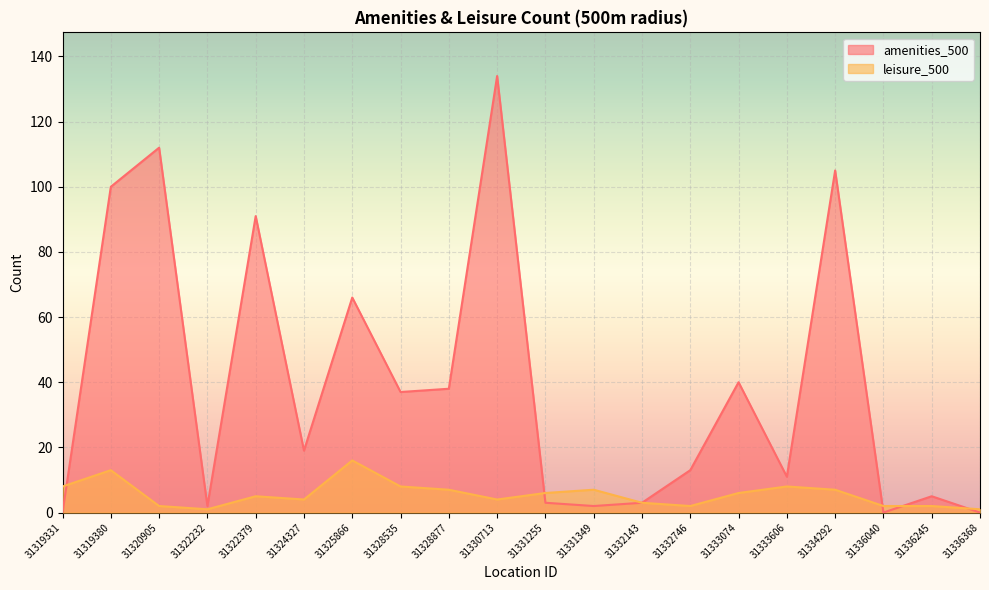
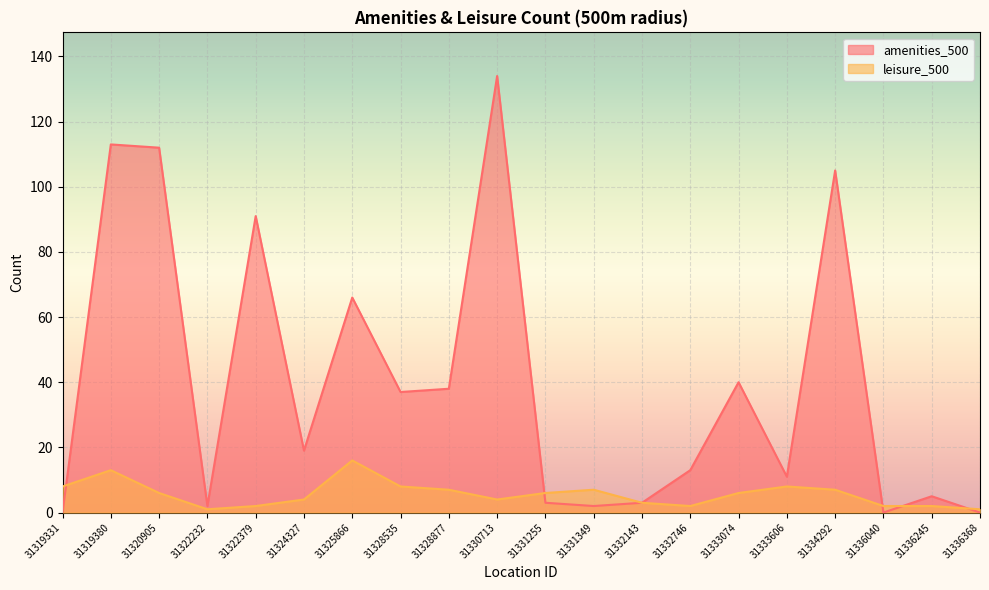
amenities_500, 31319380: 100 -> 113
leisure_500, 31320905: 2 -> 6
leisure_500, 31322379: 5 -> 2
